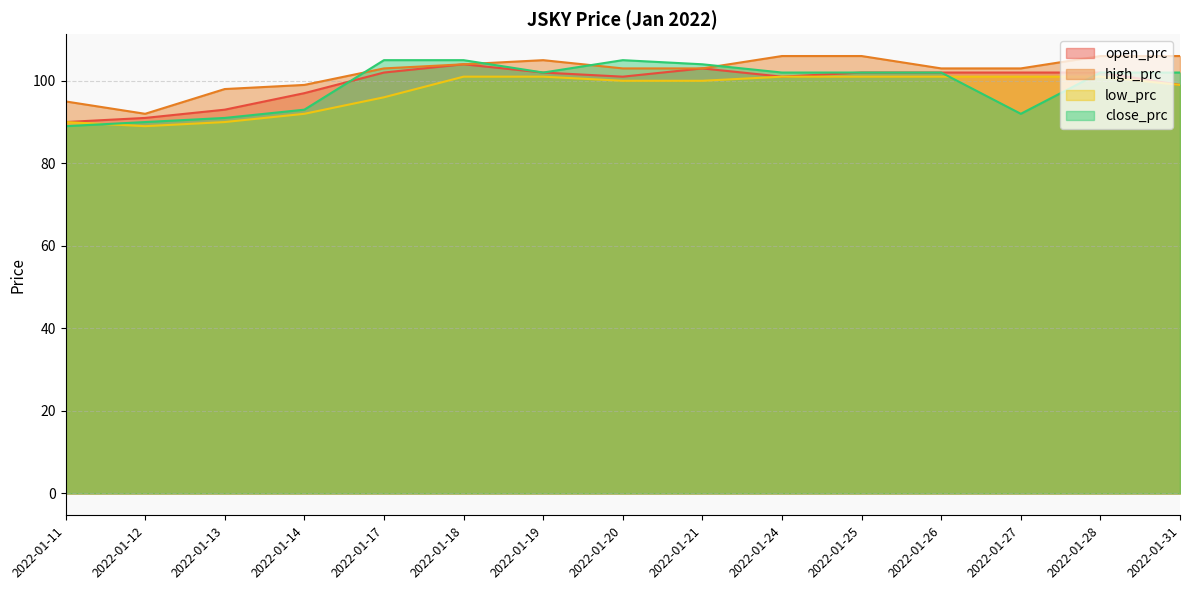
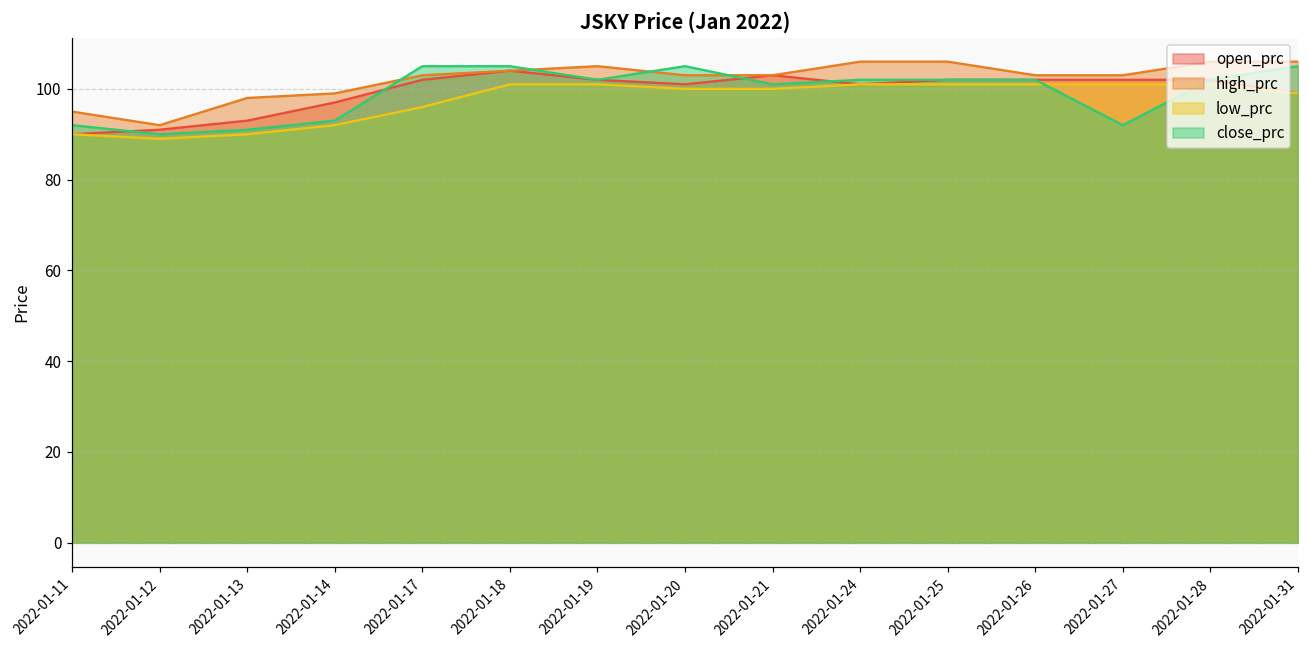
close_prc, 2022-01-11: 89 -> 92
close_prc, 2022-01-21: 104 -> 101
close_prc, 2022-01-31: 102 -> 105
